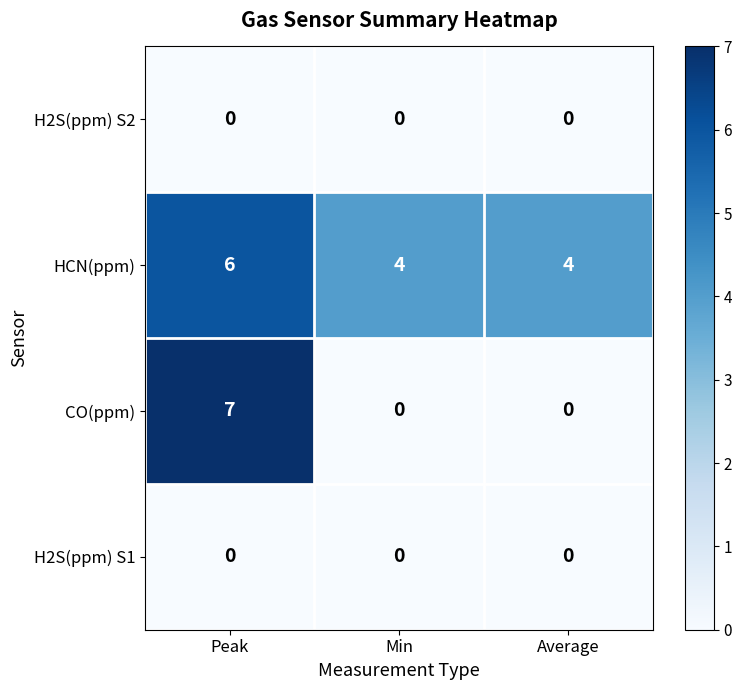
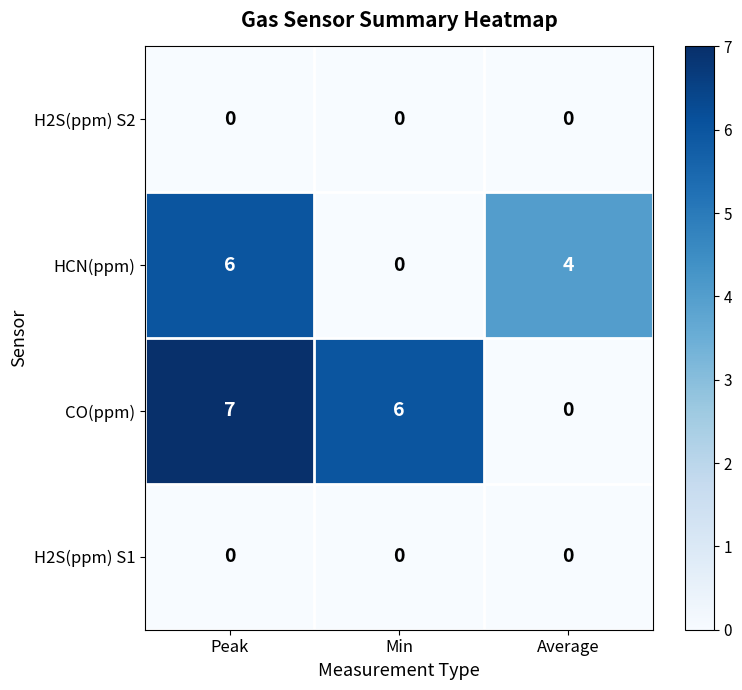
HCN(ppm), Min: 4 -> 0
CO(ppm), Min: 0 -> 6
